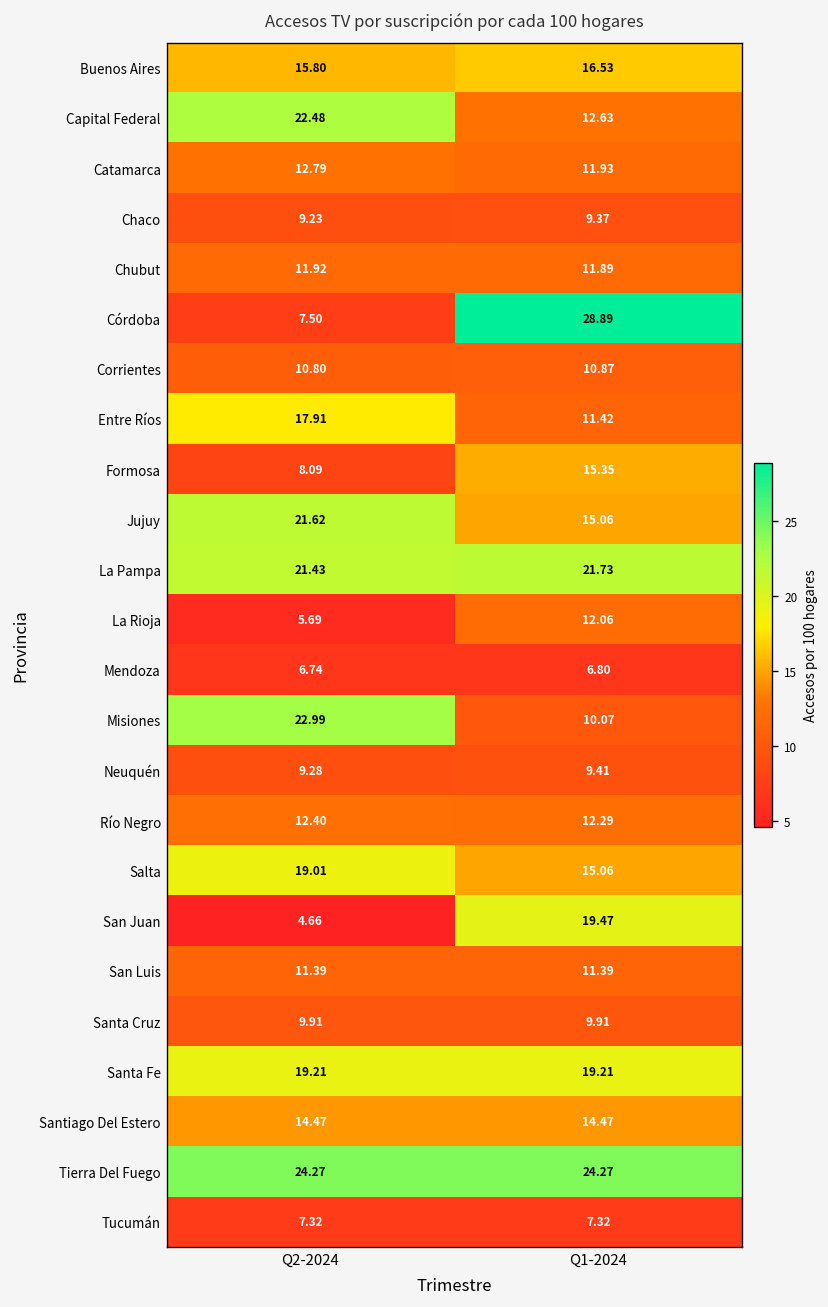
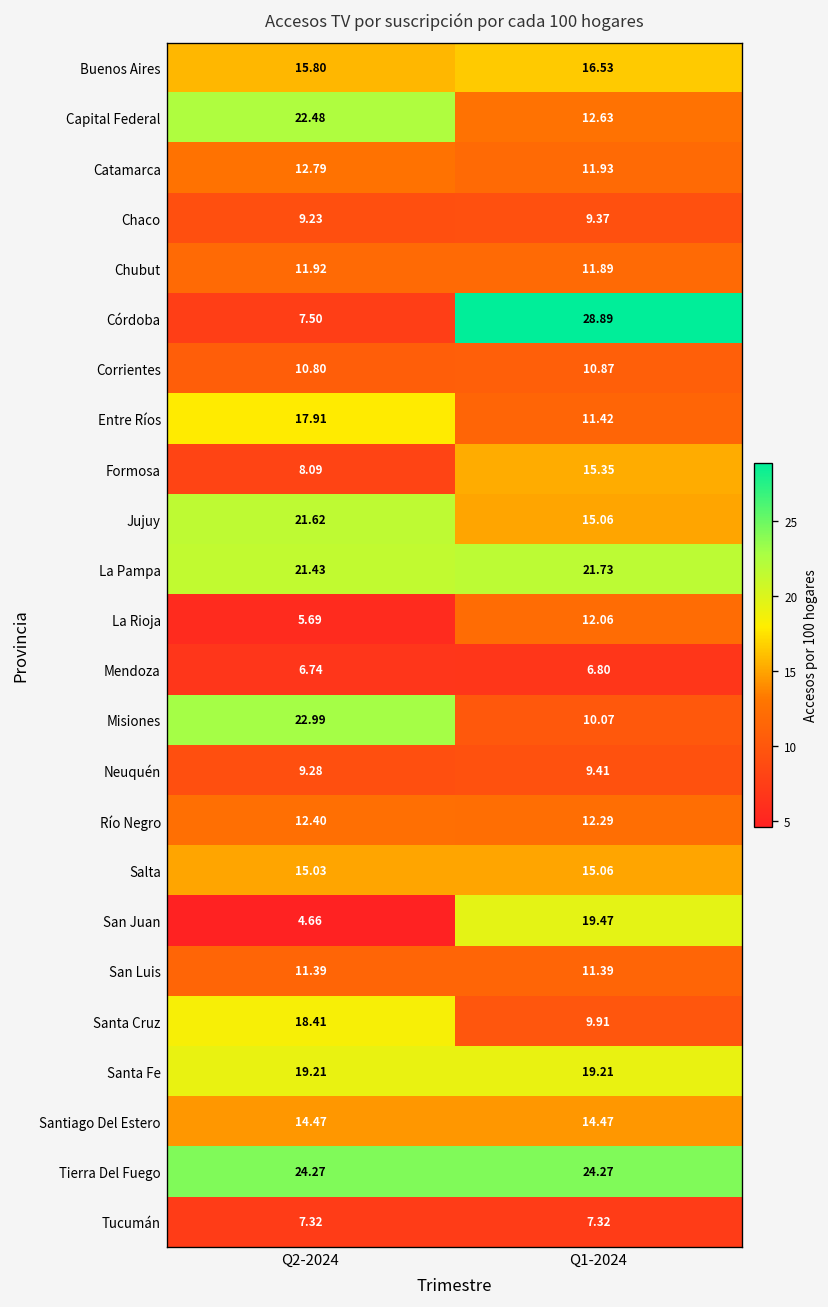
Salta, Q2-2024: 19.01 -> 15.03
Santa Cruz, Q2-2024: 9.91 -> 18.41
